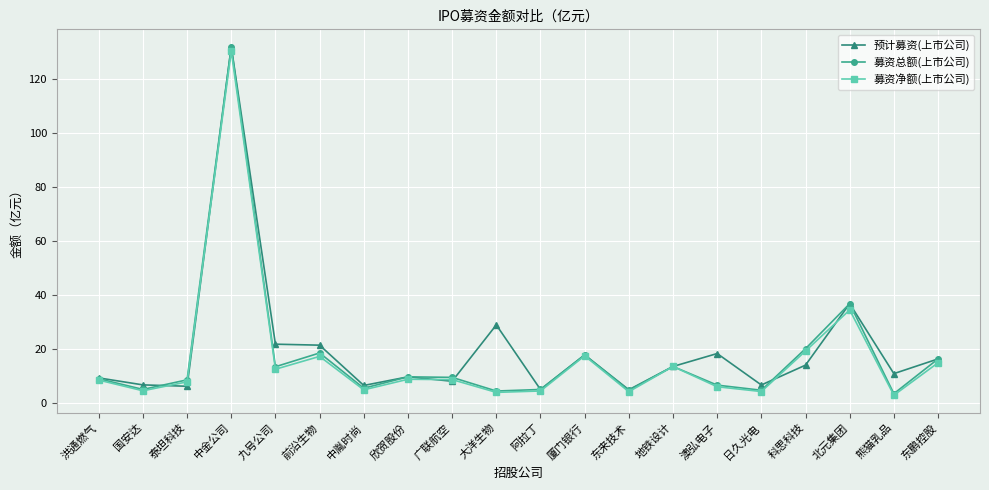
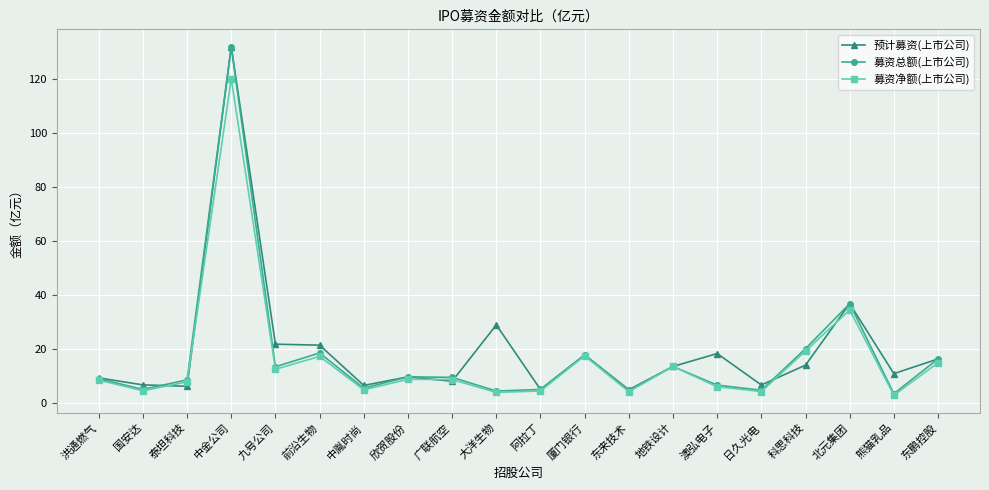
募资净额(上市公司), 中金公司: 130 -> 120
